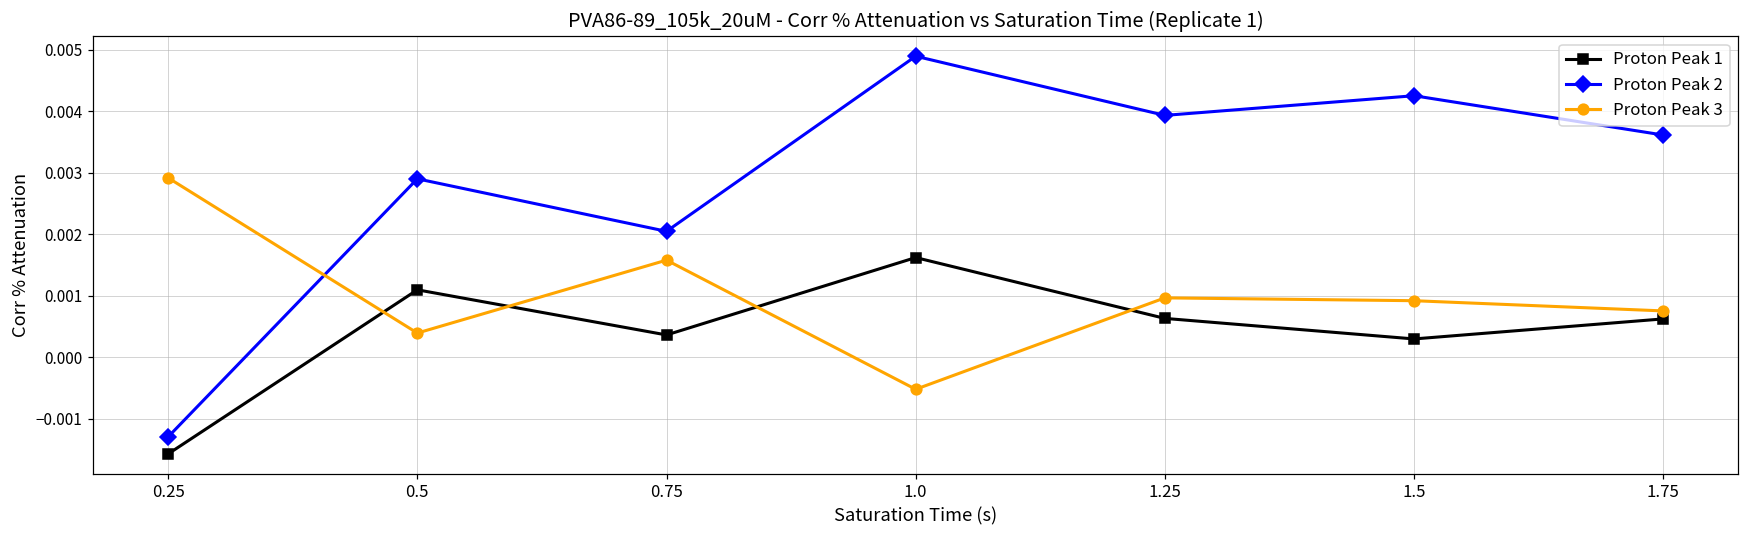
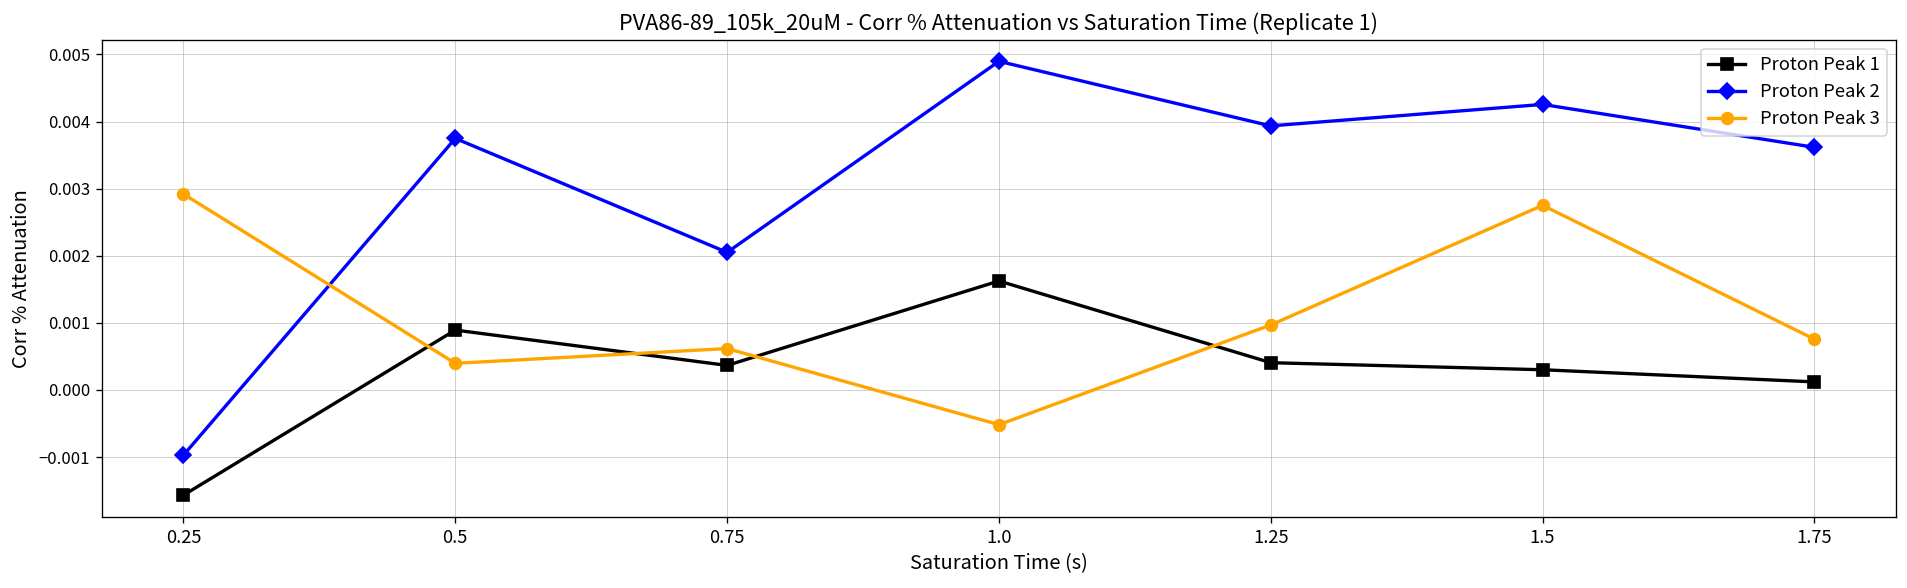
Proton Peak 2, 0.25: -0.0013 -> -0.0010
Proton Peak 1, 0.5: 0.0011 -> 0.0009
Proton Peak 2, 0.5: 0.0029 -> 0.0037
Proton Peak 3, 0.75: 0.0016 -> 0.0006
Proton Peak 1, 1.25: 0.0006 -> 0.0004
Proton Peak 3, 1.5: 0.0009 -> 0.0028
Proton Peak 1, 1.75: 0.0006 -> 0.0001
